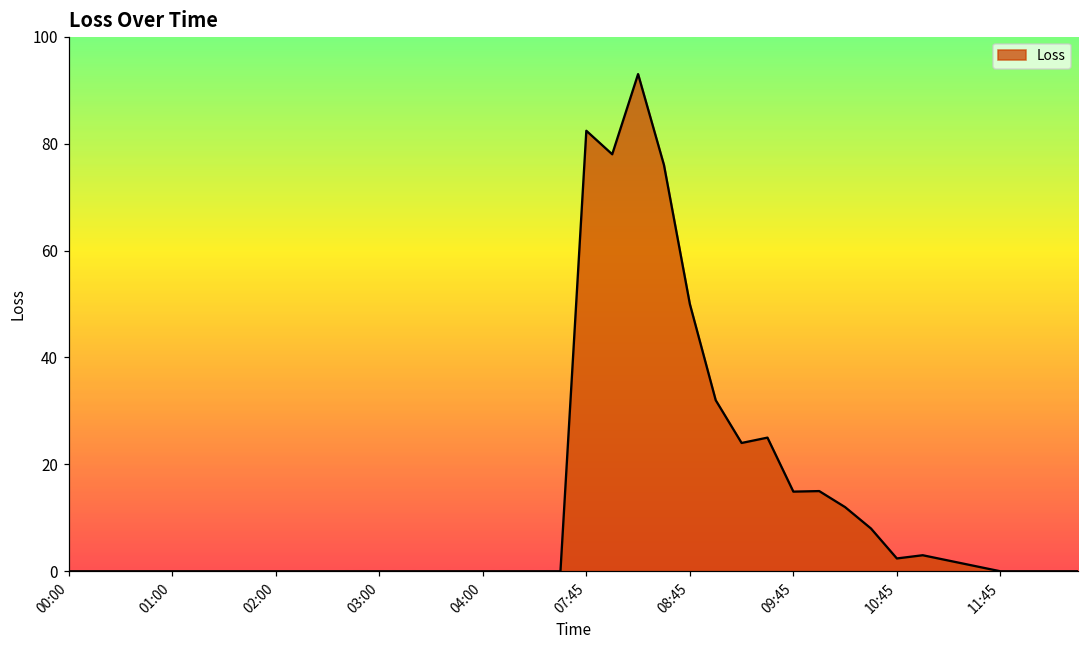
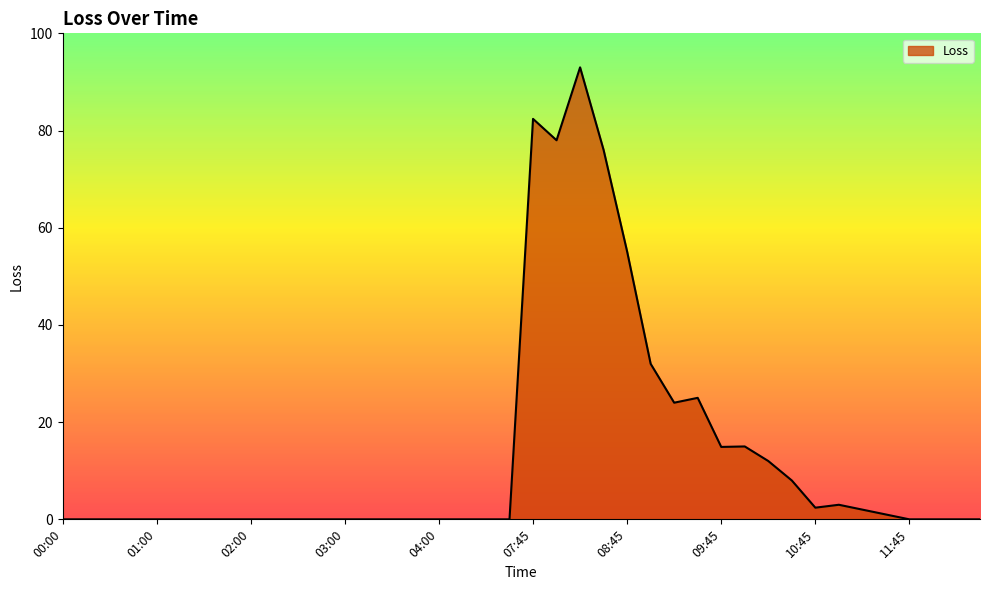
08:45: 50 -> 55
